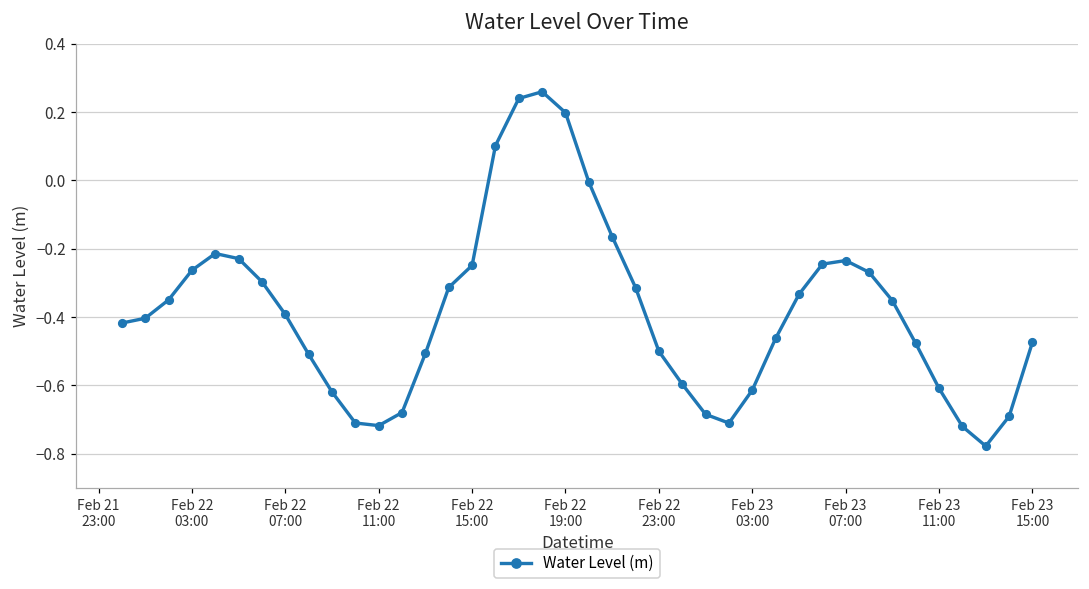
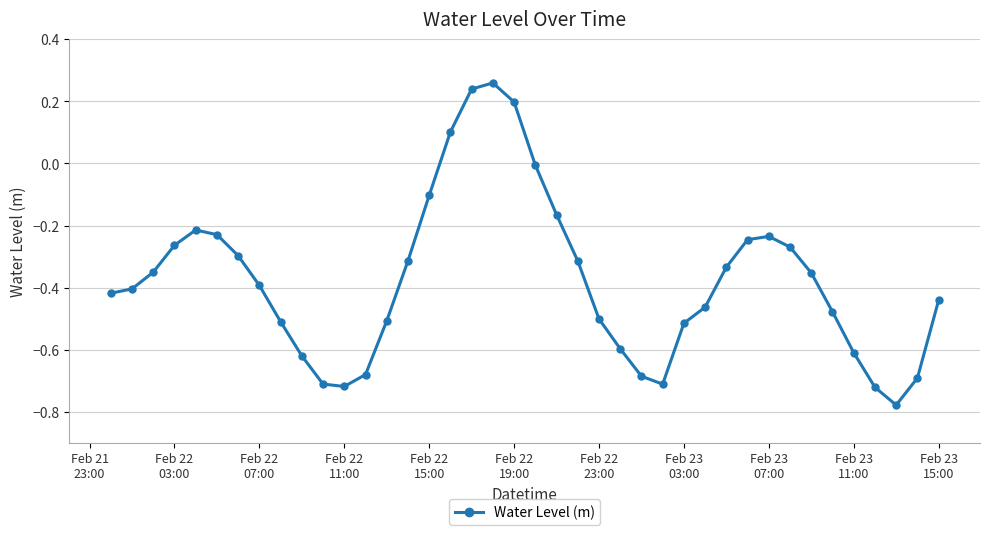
Feb 22 15:00: -0.25 -> -0.10
Feb 23 03:00: -0.61 -> -0.51
Feb 23 15:00: -0.47 -> -0.44
